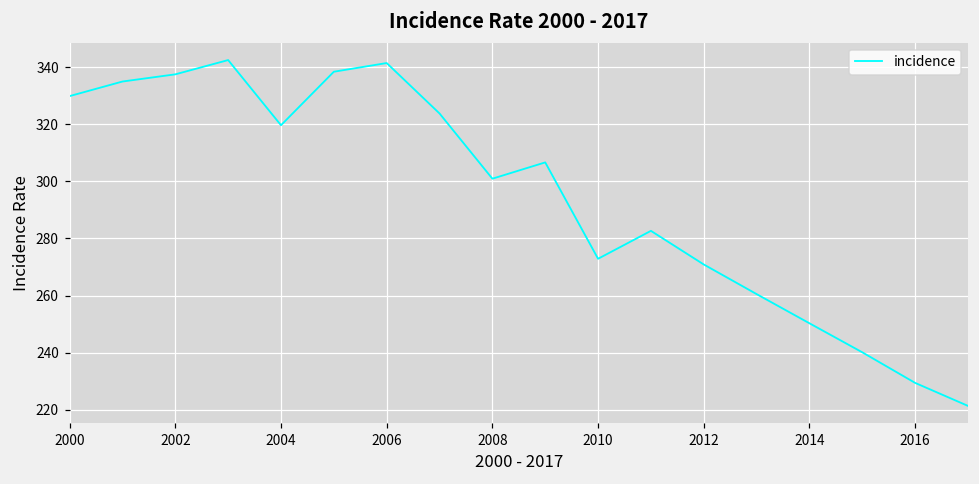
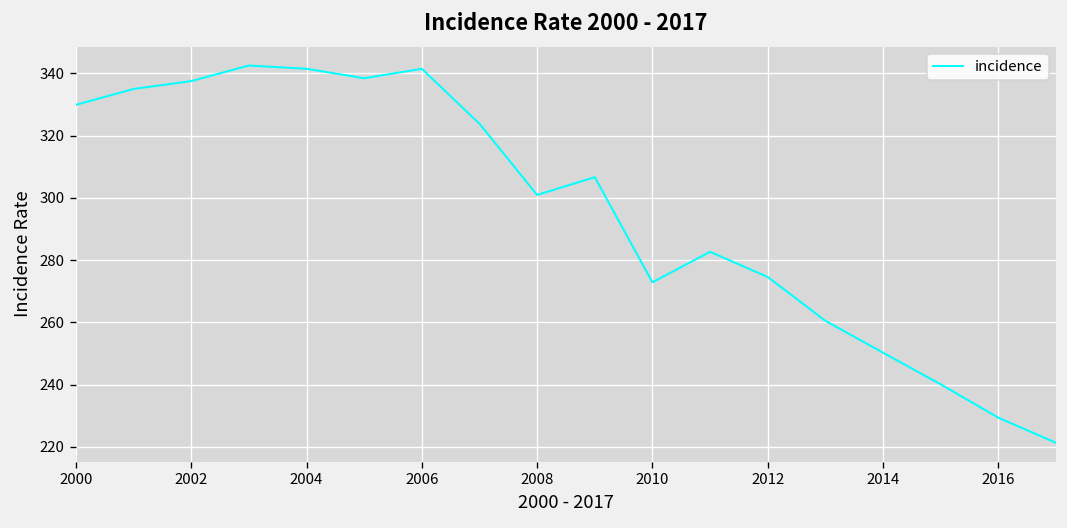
2004: 320 -> 342
2012: 271 -> 275
